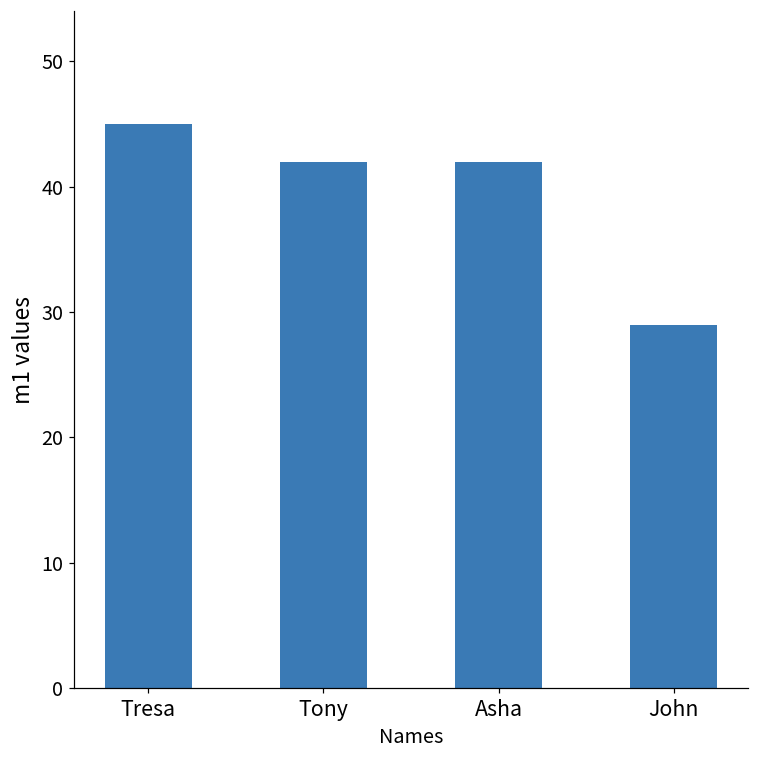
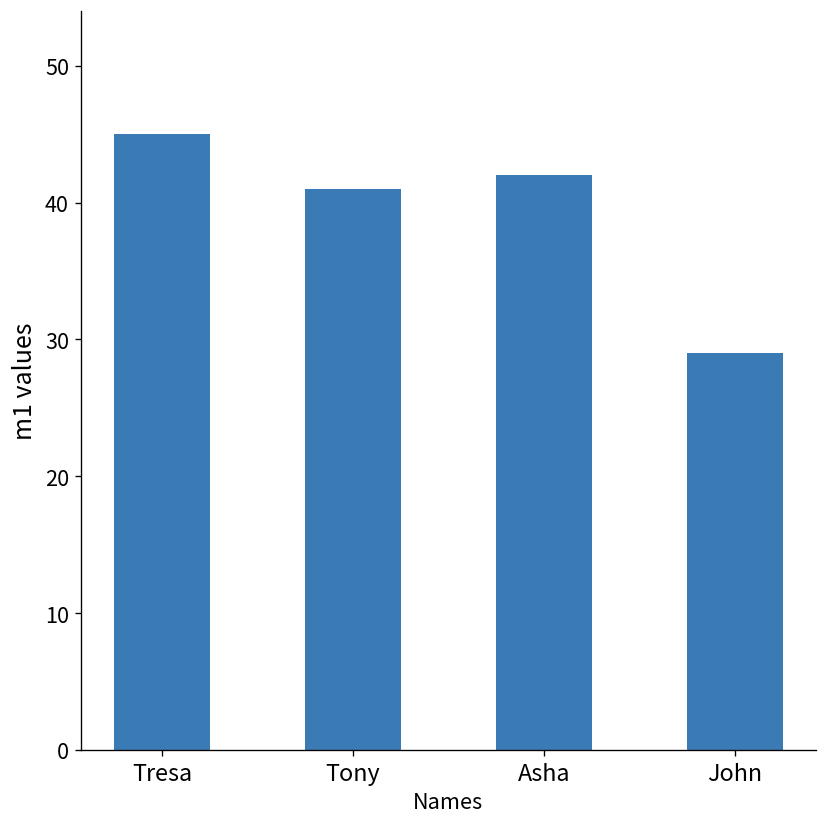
Tony: 42 -> 41
